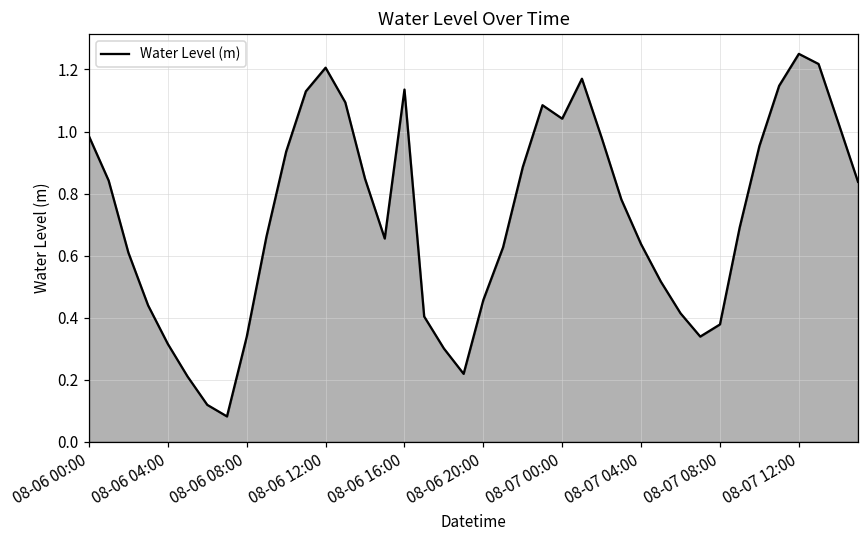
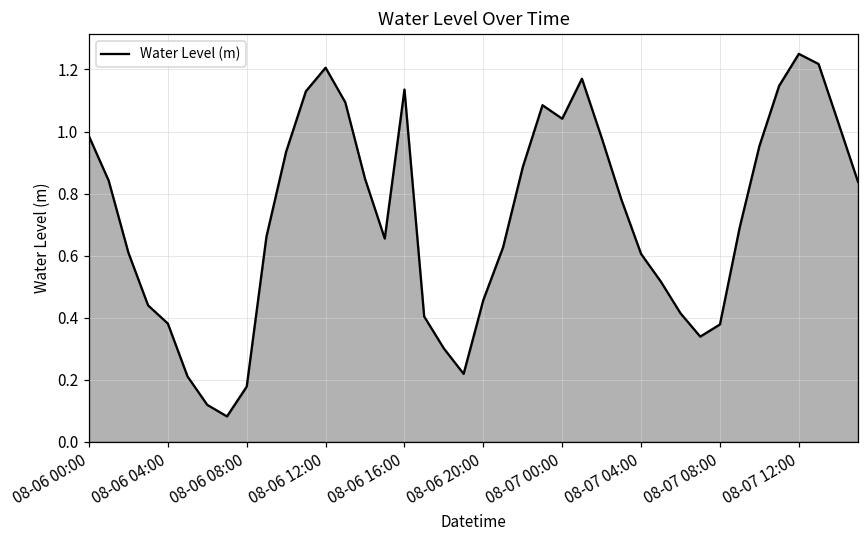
08-06 04:00: 0.32 -> 0.38
08-06 08:00: 0.34 -> 0.18
08-07 04:00: 0.64 -> 0.61
